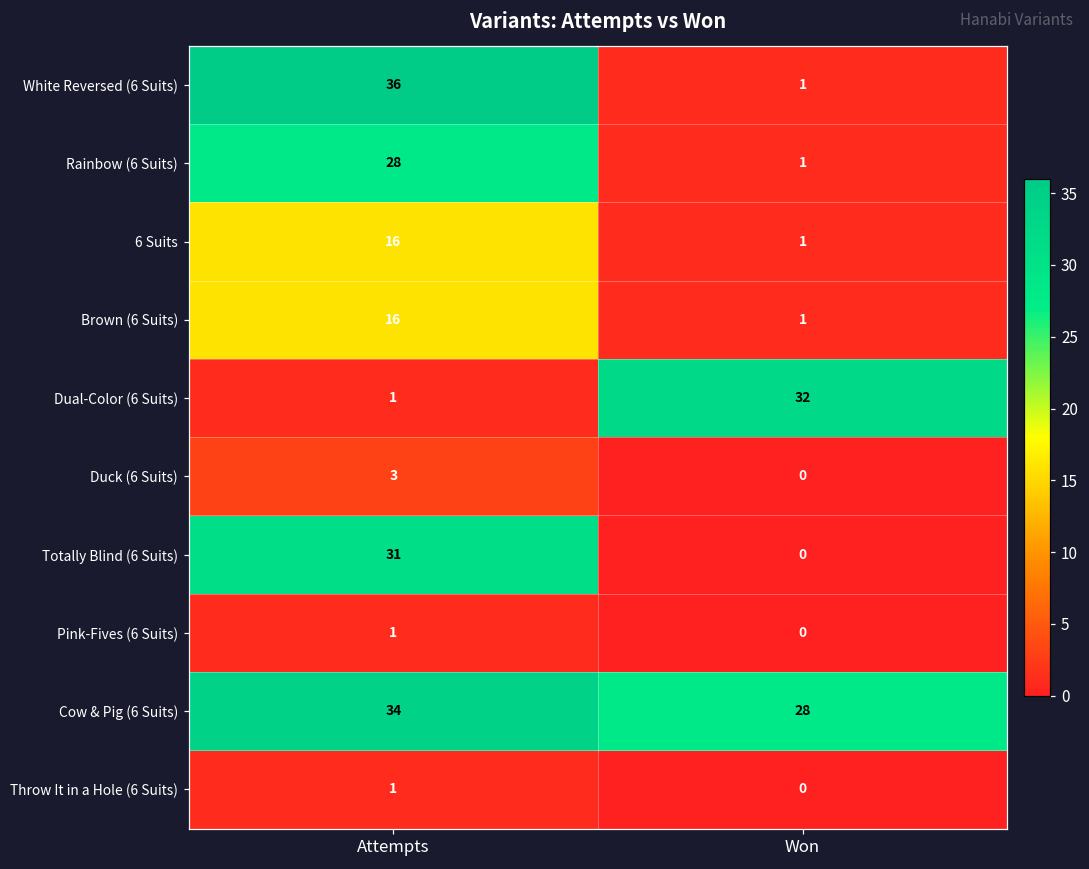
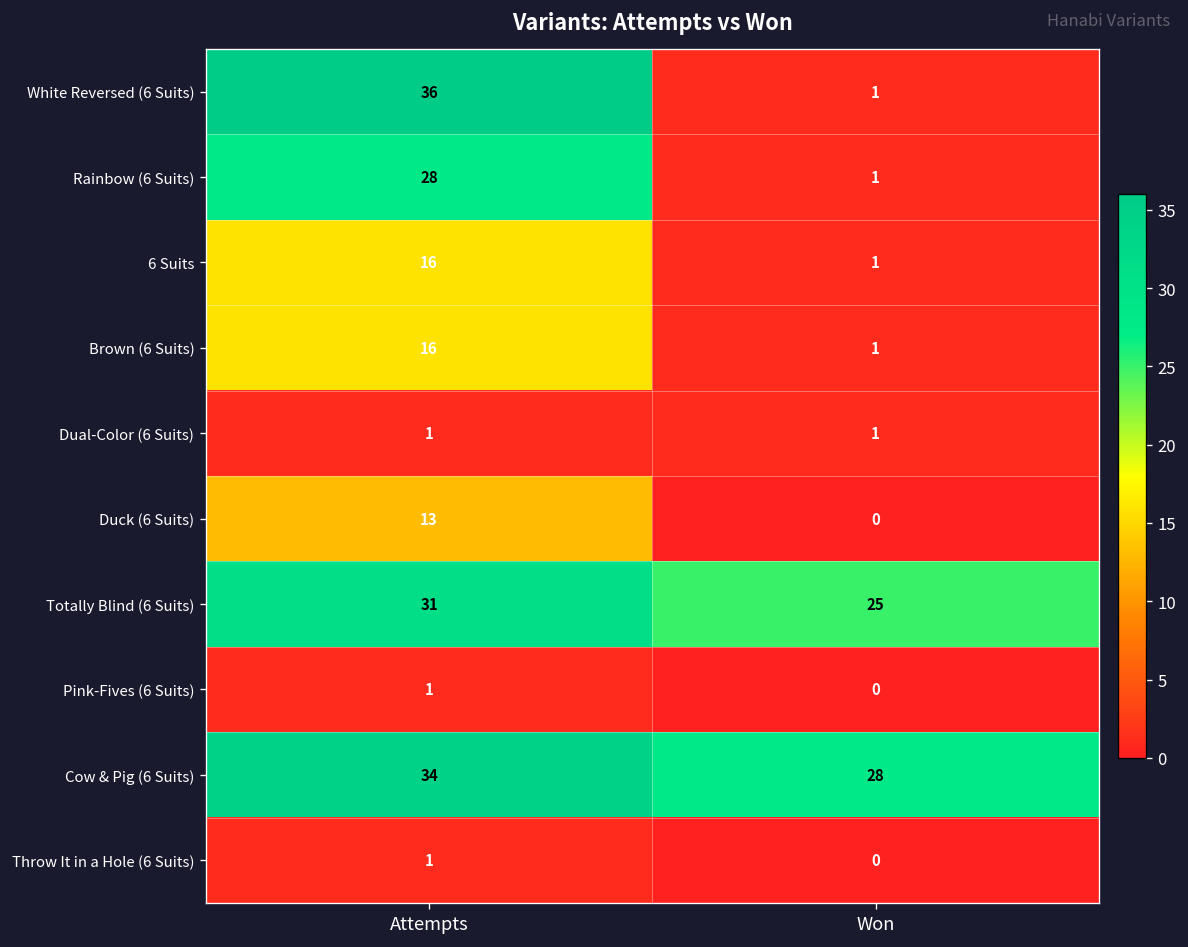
Dual-Color (6 Suits), Won: 32 -> 1
Duck (6 Suits), Attempts: 3 -> 13
Totally Blind (6 Suits), Won: 0 -> 25
